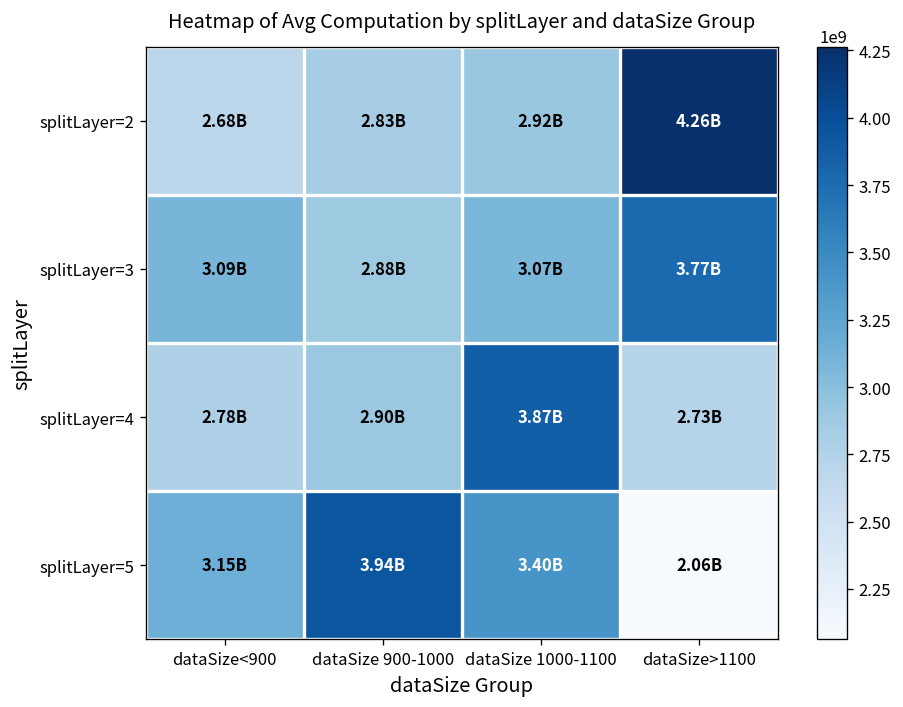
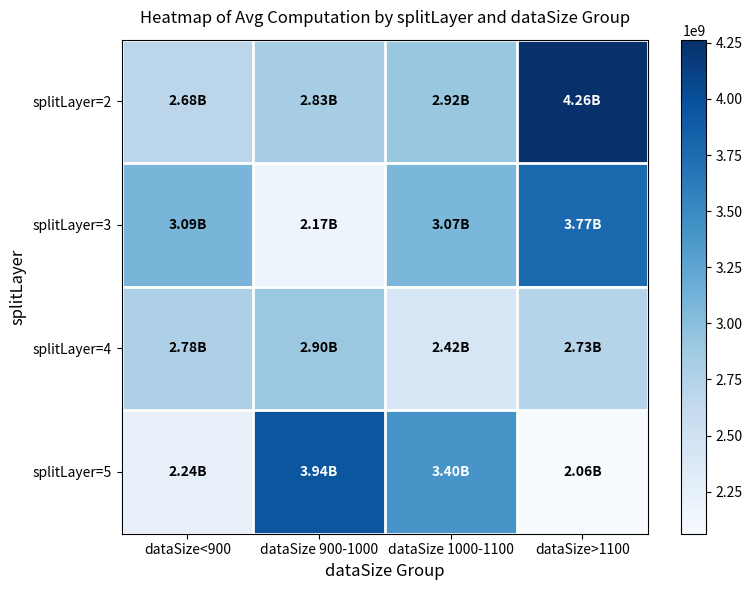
splitLayer=3, dataSize 900-1000: 2.88B -> 2.17B
splitLayer=4, dataSize 1000-1100: 3.87B -> 2.42B
splitLayer=5, dataSize<900: 3.15B -> 2.24B
